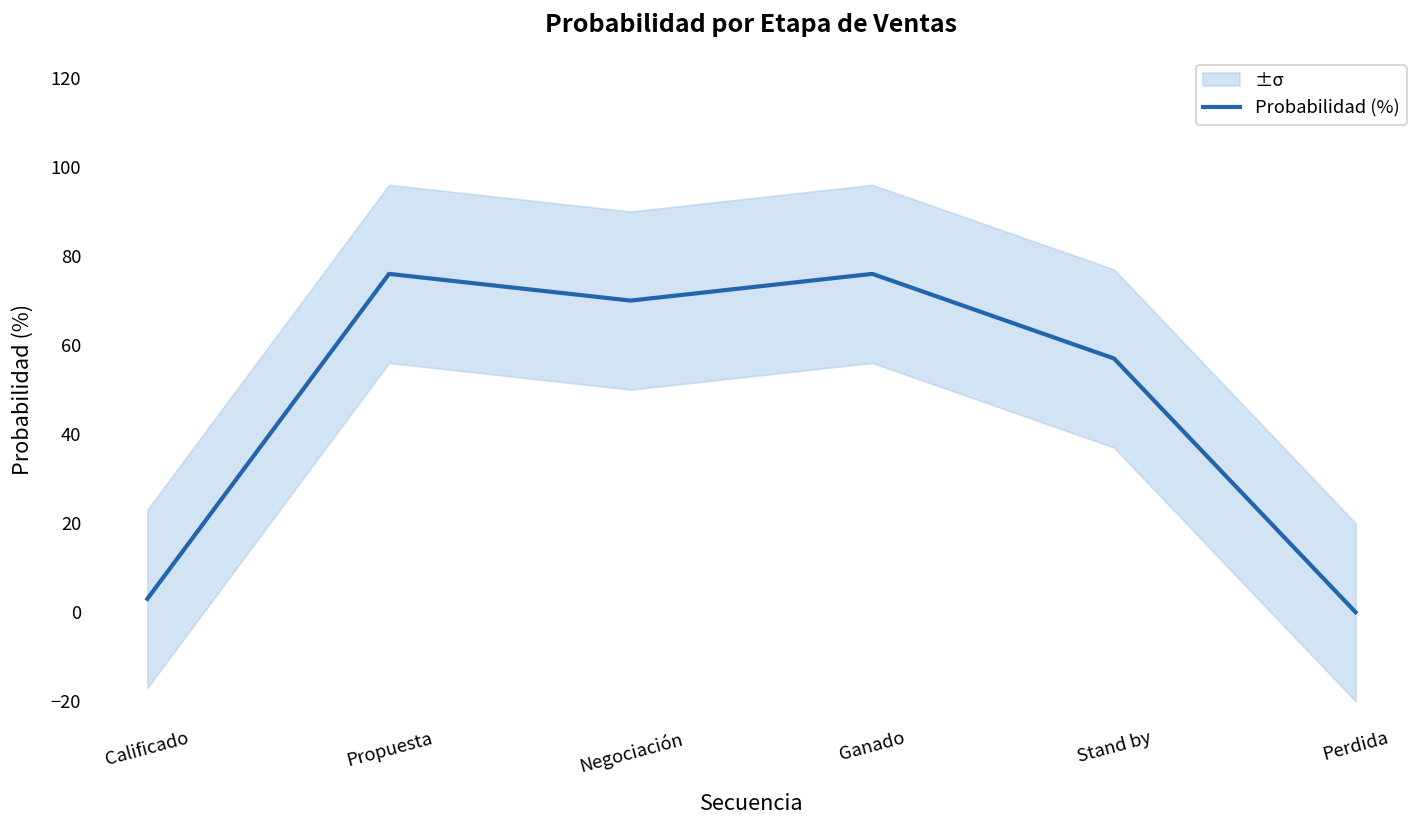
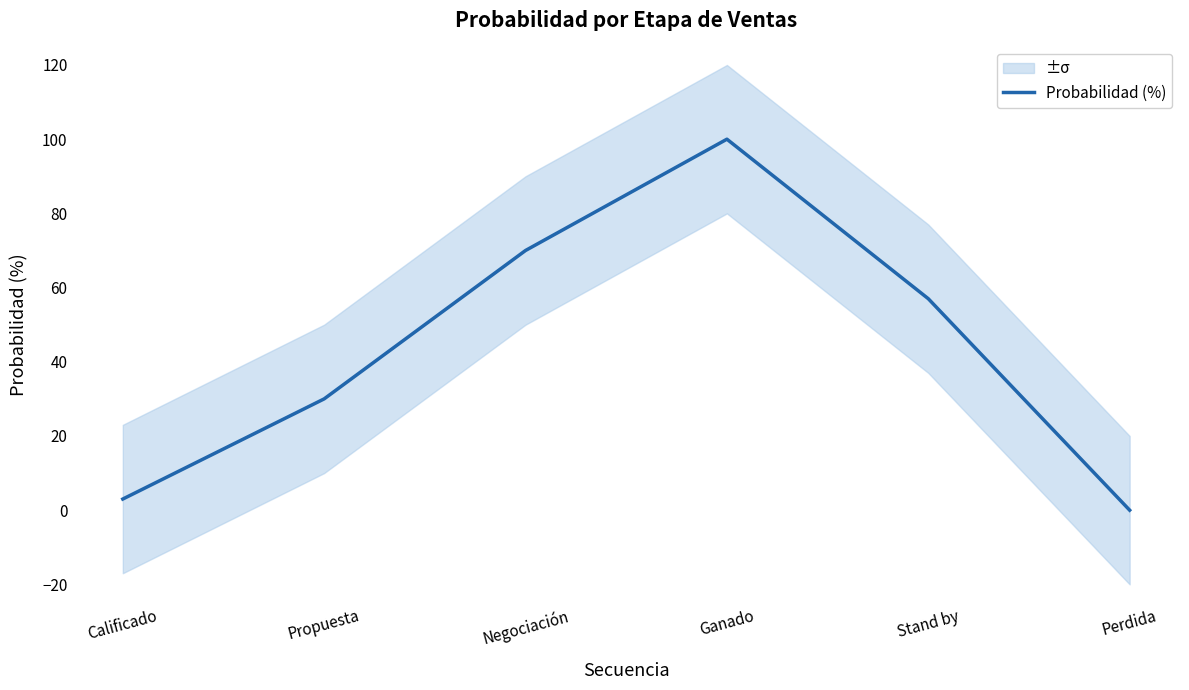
Probabilidad (%), Propuesta: 76 -> 30
Probabilidad (%), Ganado: 76 -> 100
